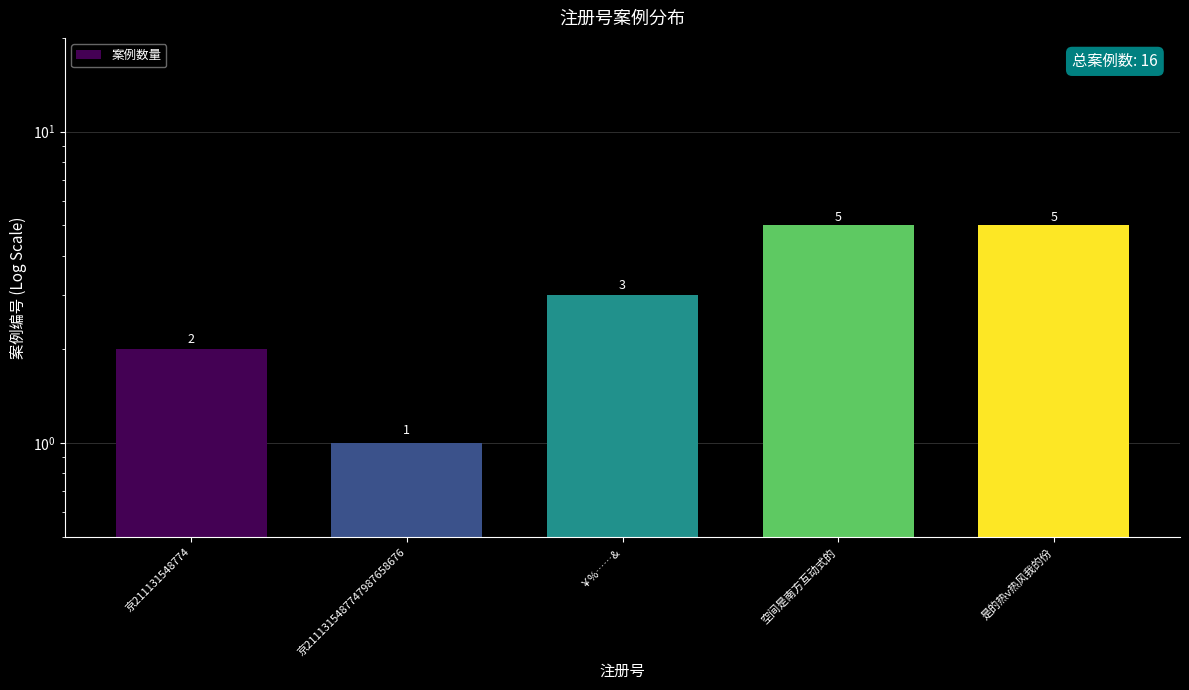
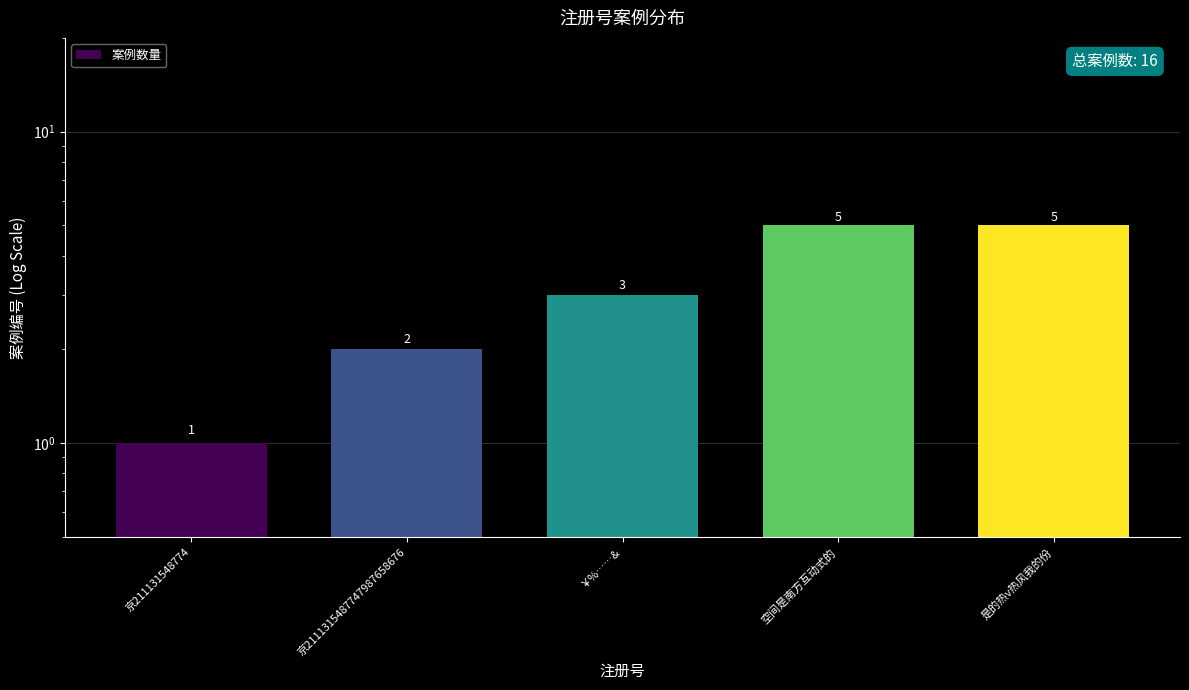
京211131548774: 2 -> 1
京2111315487747987658676: 1 -> 2
